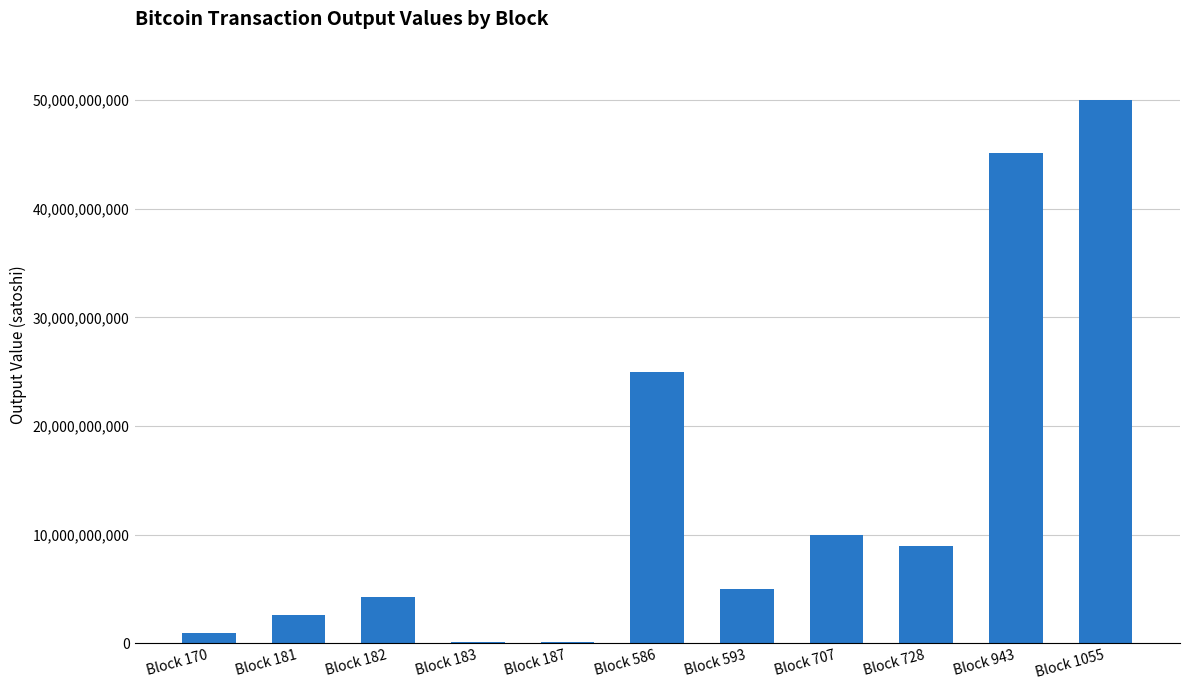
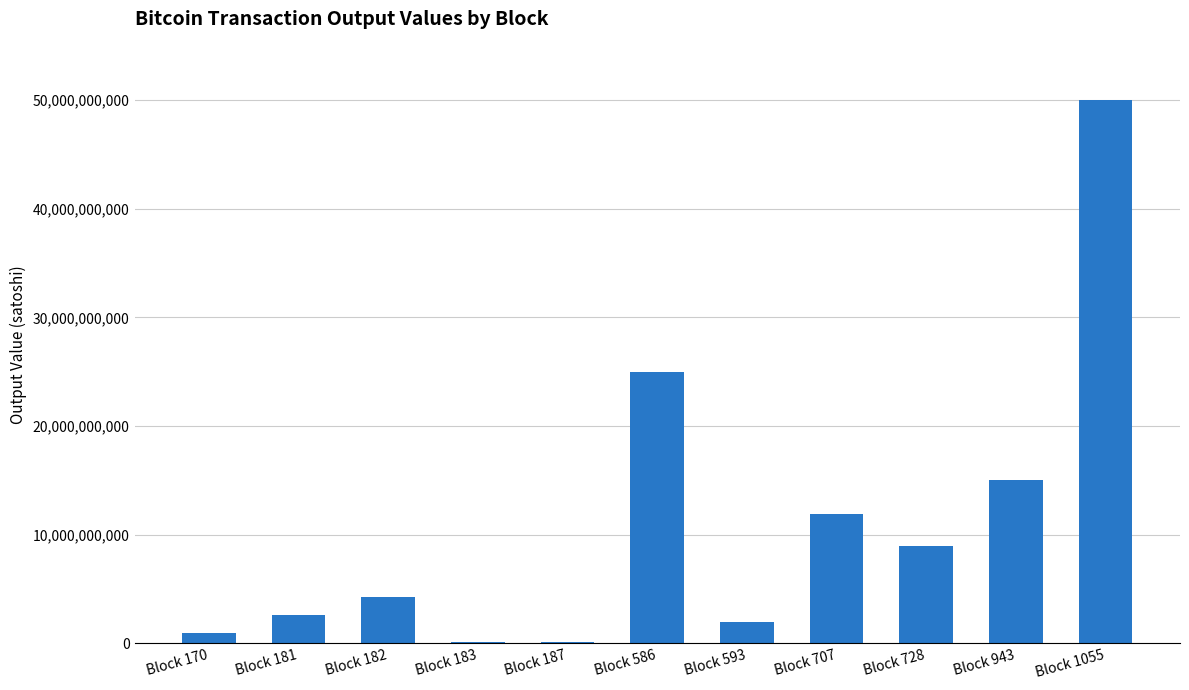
Block 593: 5,000,000,000 -> 1,900,000,000
Block 707: 10,000,000,000 -> 11,900,000,000
Block 943: 45,200,000,000 -> 15,000,000,000
